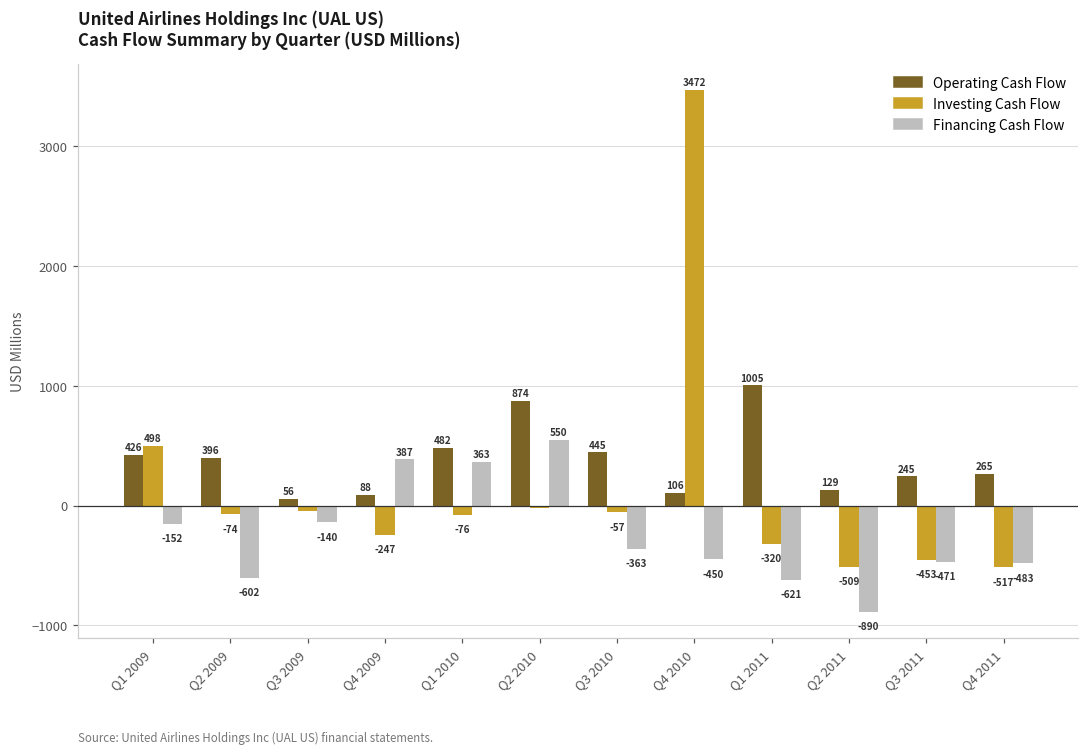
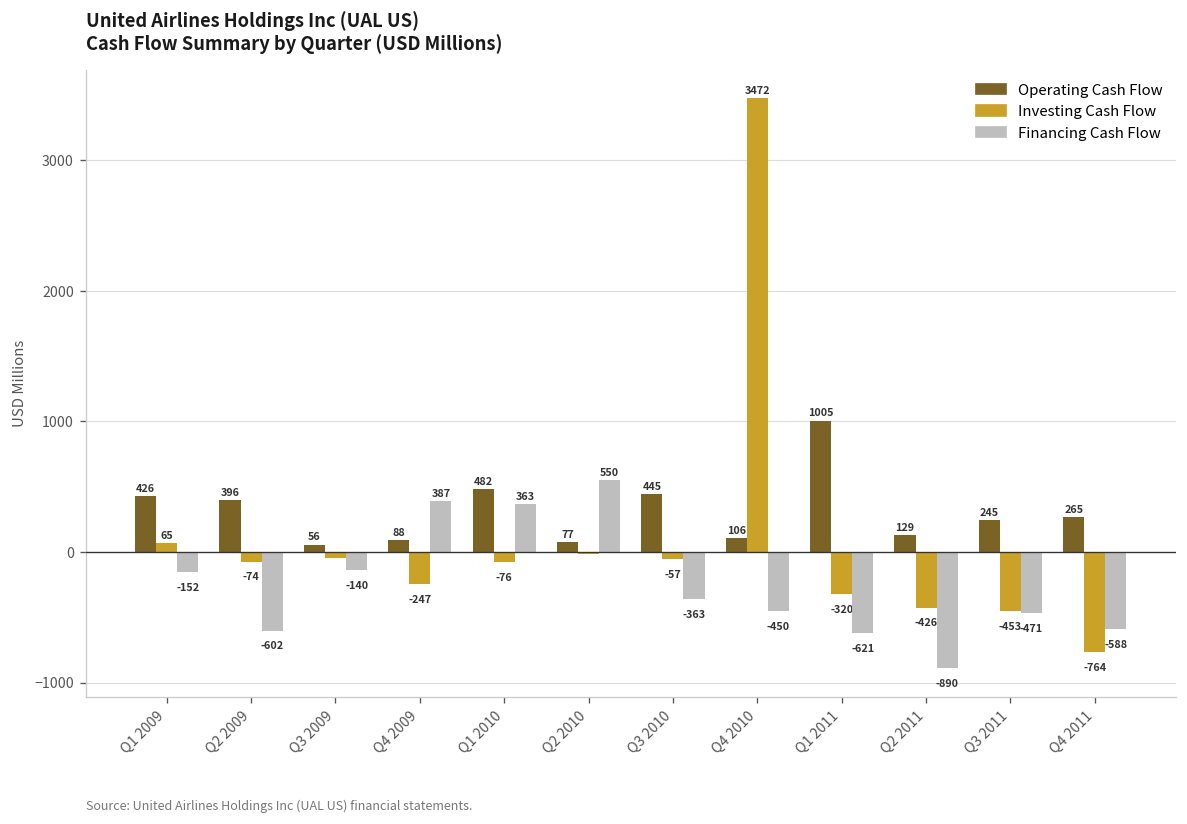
Investing Cash Flow, Q1 2009: 498 -> 65
Operating Cash Flow, Q2 2010: 874 -> 77
Investing Cash Flow, Q2 2011: -509 -> -426
Investing Cash Flow, Q4 2011: -517 -> -764
Financing Cash Flow, Q4 2011: -483 -> -588
